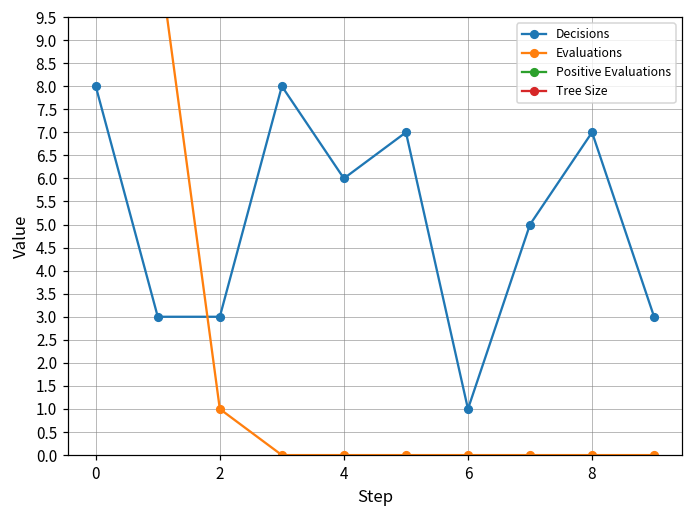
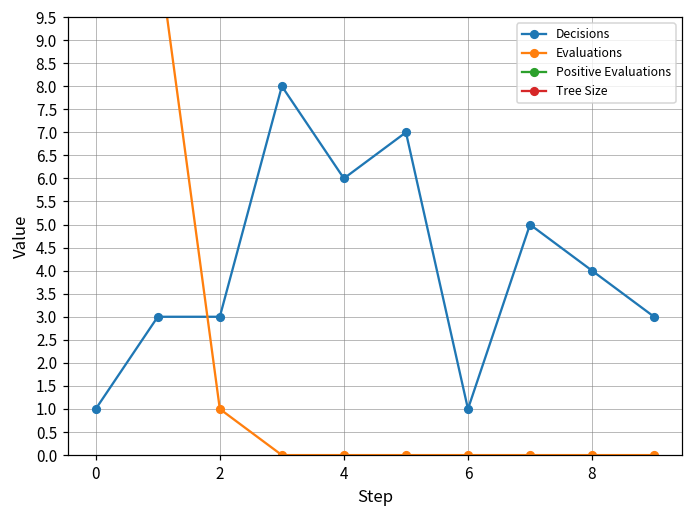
Decisions, 0: 8 -> 1
Decisions, 8: 7 -> 4
